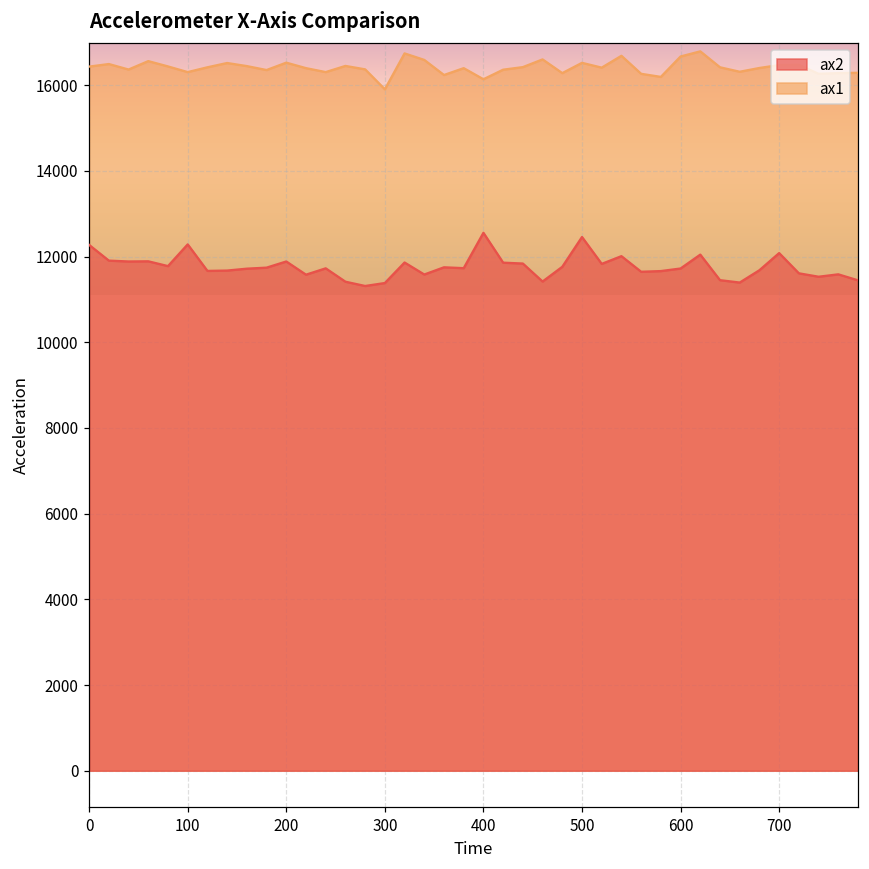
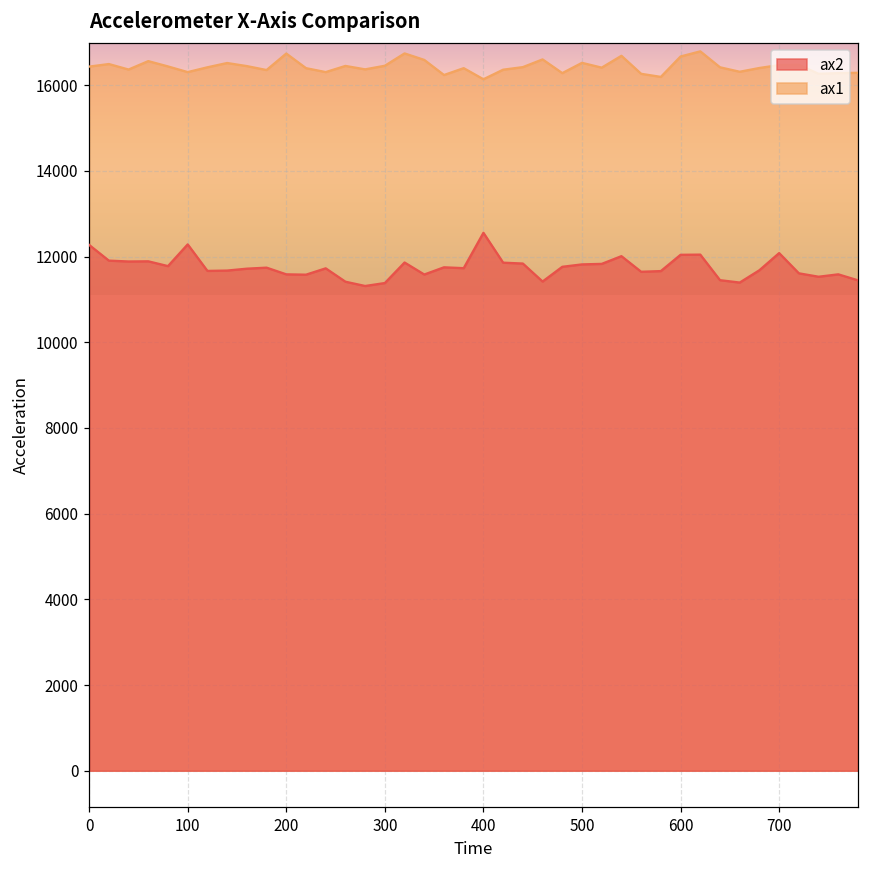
ax2, 200: 11900 -> 11600
ax1, 200: 16500 -> 16700
ax1, 300: 15900 -> 16500
ax2, 500: 12500 -> 11800
ax2, 600: 11700 -> 12000
